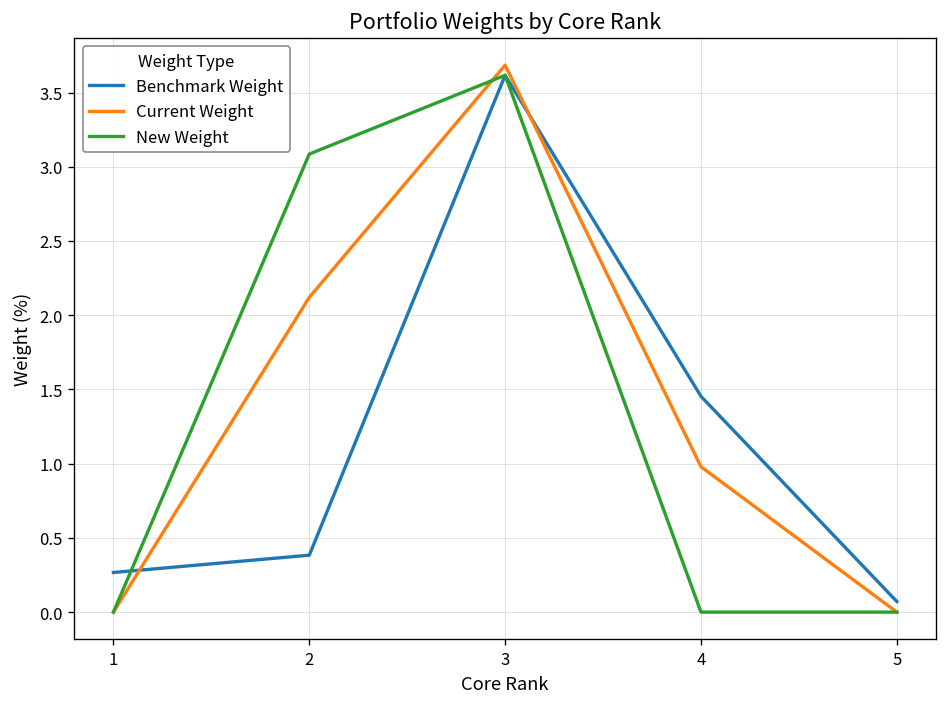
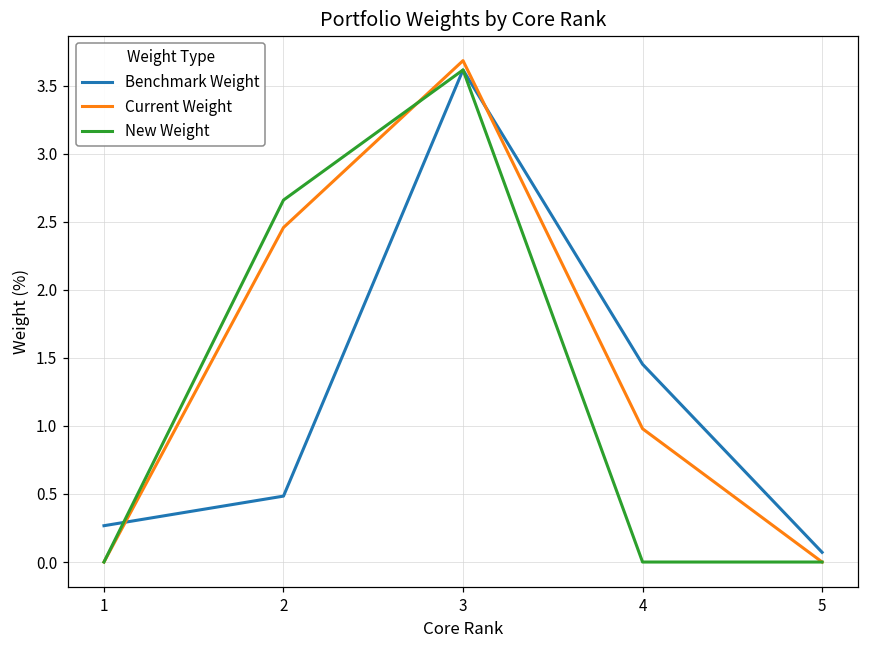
Benchmark Weight, 2: 0.38 -> 0.48
Current Weight, 2: 2.12 -> 2.46
New Weight, 2: 3.09 -> 2.66
